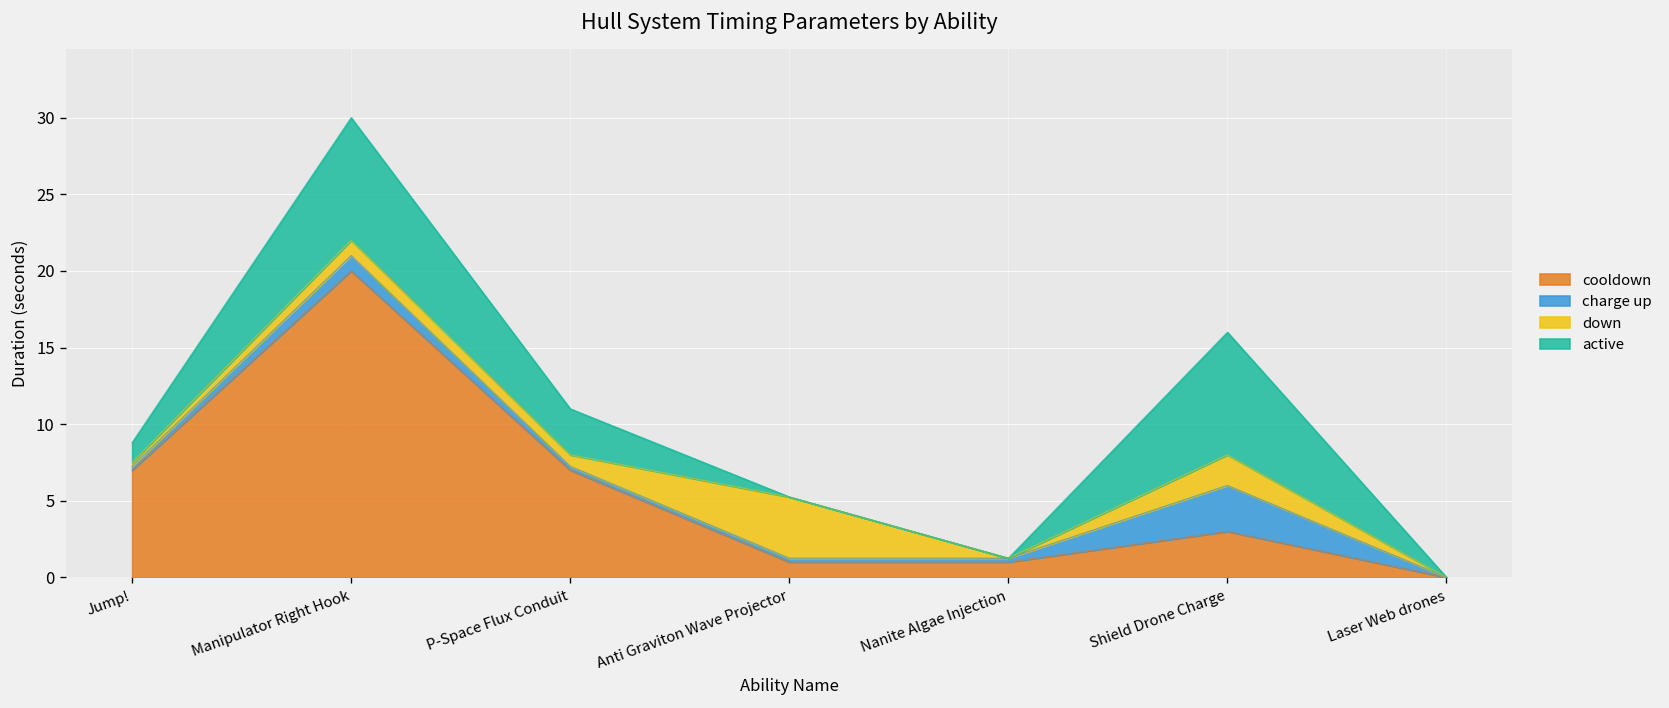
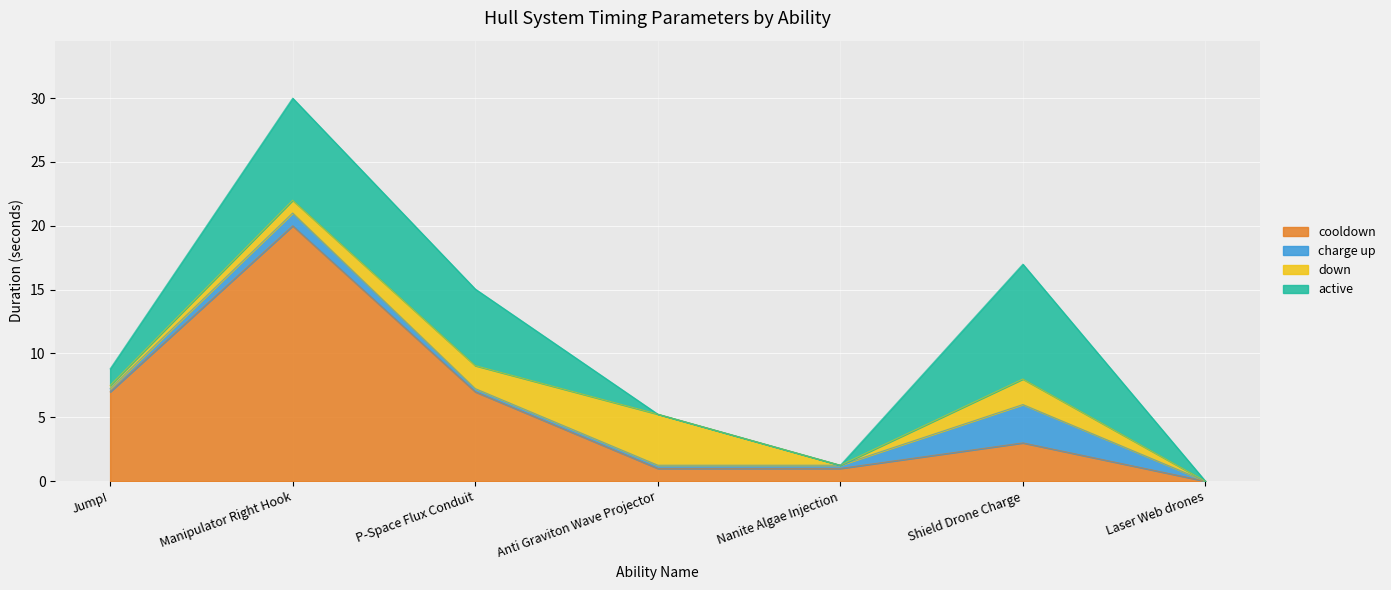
down, P-Space Flux Conduit: 0.8 -> 1.8
active, P-Space Flux Conduit: 3 -> 6
active, Shield Drone Charge: 8 -> 9
